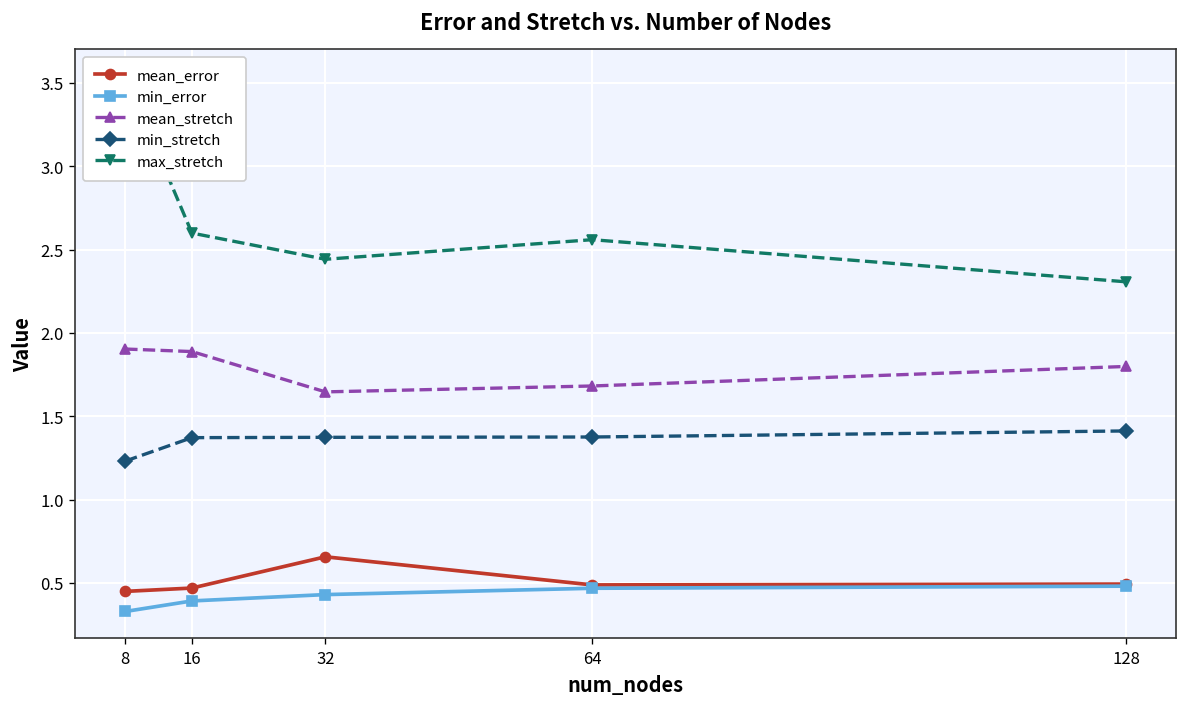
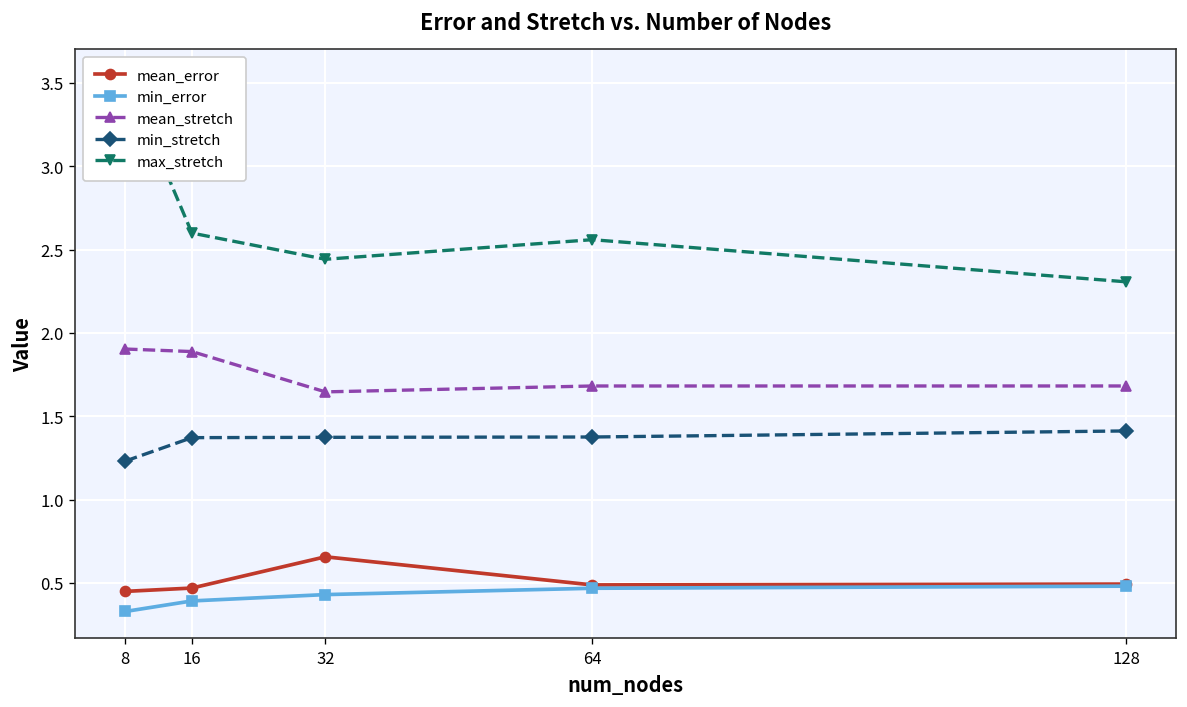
mean_stretch, 128: 1.80 -> 1.68
